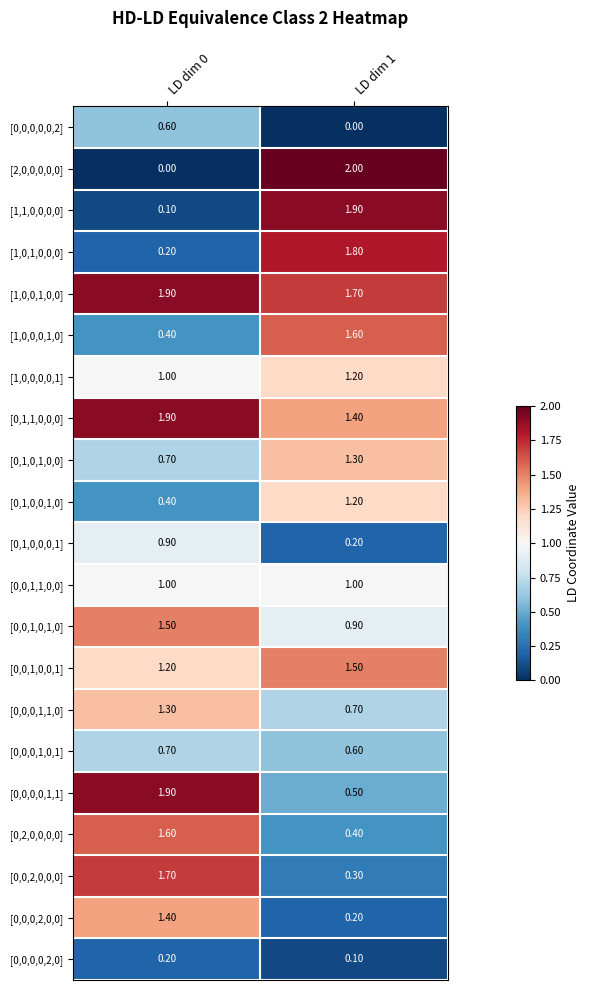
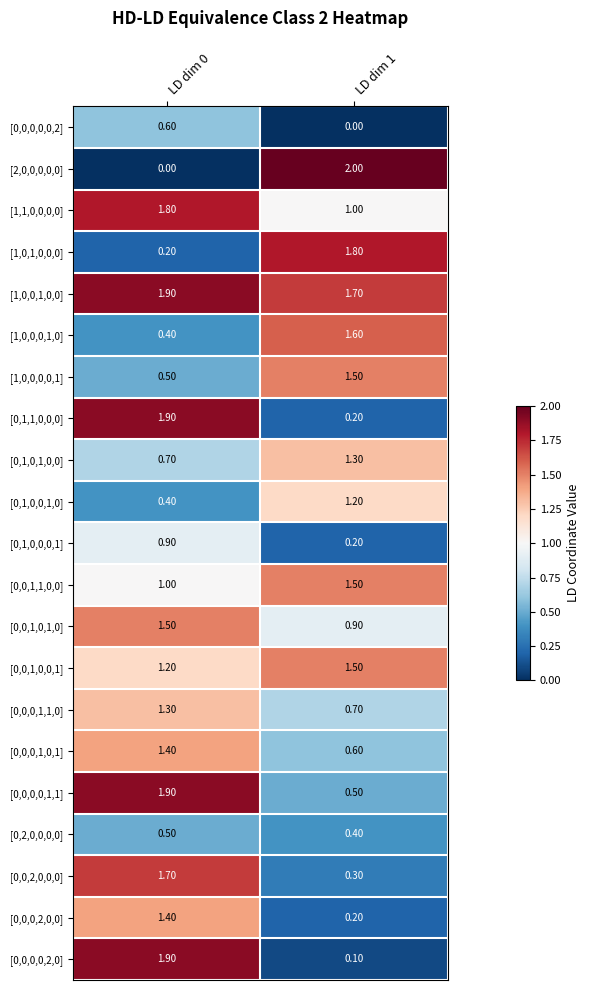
[1,1,0,0,0,0], LD dim 0: 0.10 -> 1.80
[1,1,0,0,0,0], LD dim 1: 1.90 -> 1.00
[1,0,0,0,0,1], LD dim 0: 1.00 -> 0.50
[1,0,0,0,0,1], LD dim 1: 1.20 -> 1.50
[0,1,1,0,0,0], LD dim 1: 1.40 -> 0.20
[0,0,1,1,0,0], LD dim 1: 1.00 -> 1.50
[0,0,0,1,0,1], LD dim 0: 0.70 -> 1.40
[0,2,0,0,0,0], LD dim 0: 1.60 -> 0.50
[0,0,0,0,2,0], LD dim 0: 0.20 -> 1.90
